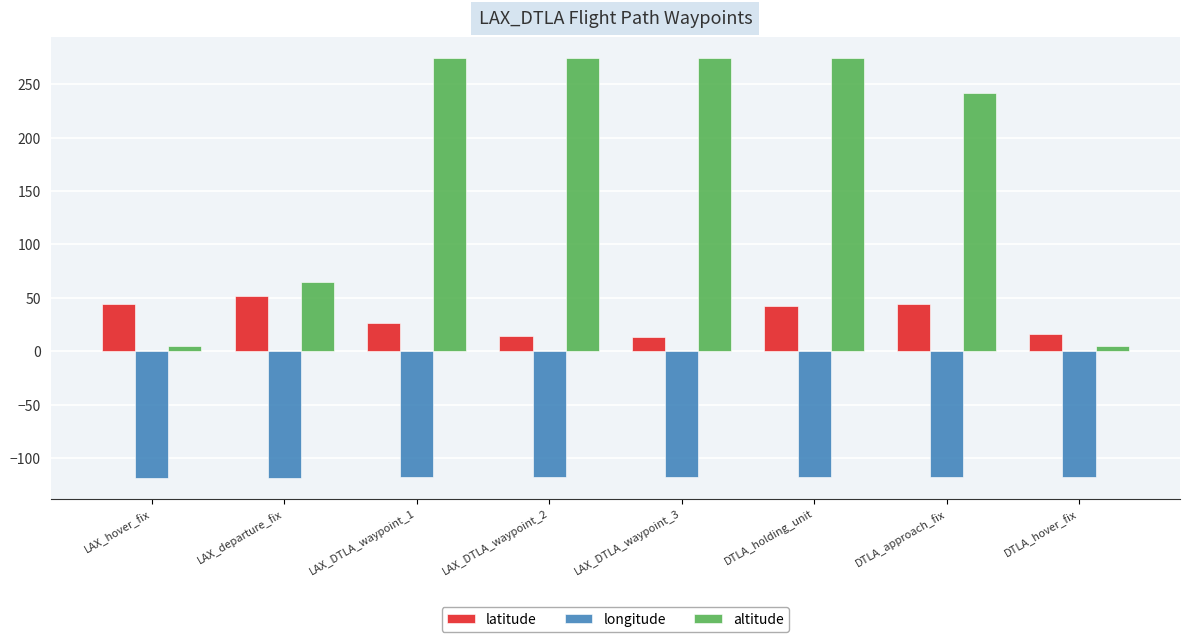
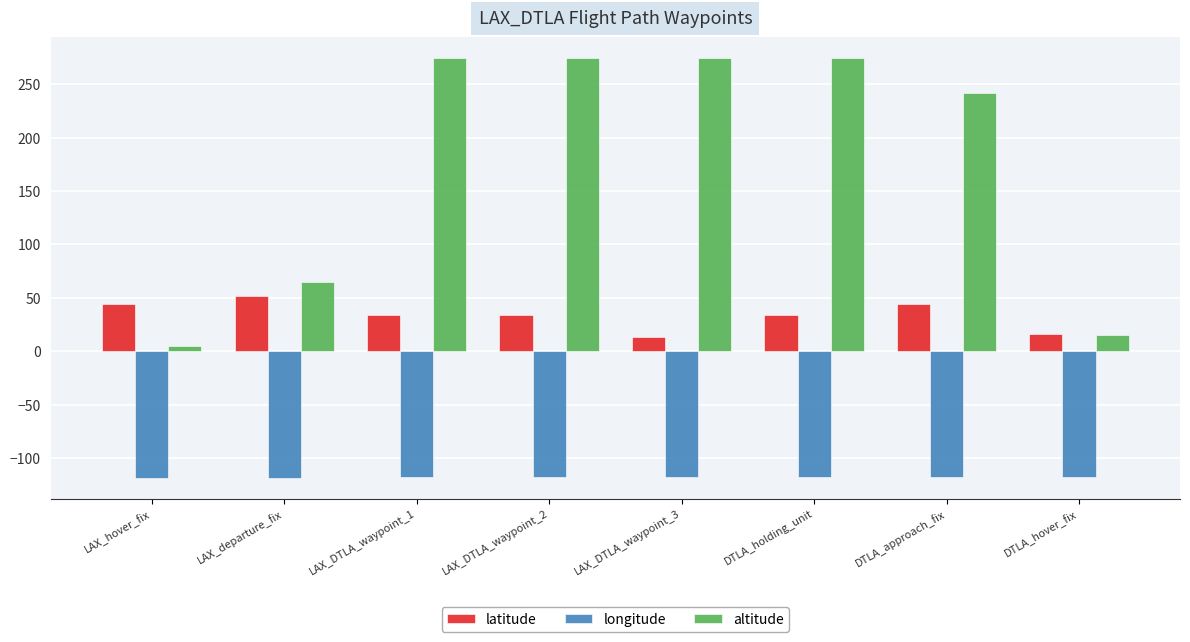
latitude, LAX_DTLA_waypoint_1: 26 -> 34
latitude, LAX_DTLA_waypoint_2: 14 -> 34
latitude, DTLA_holding_unit: 42 -> 34
altitude, DTLA_hover_fix: 5 -> 15
